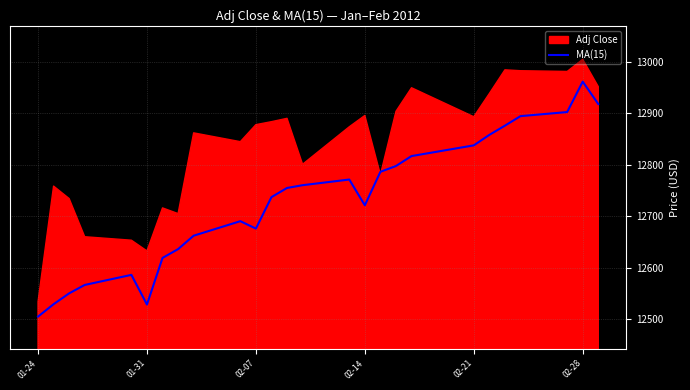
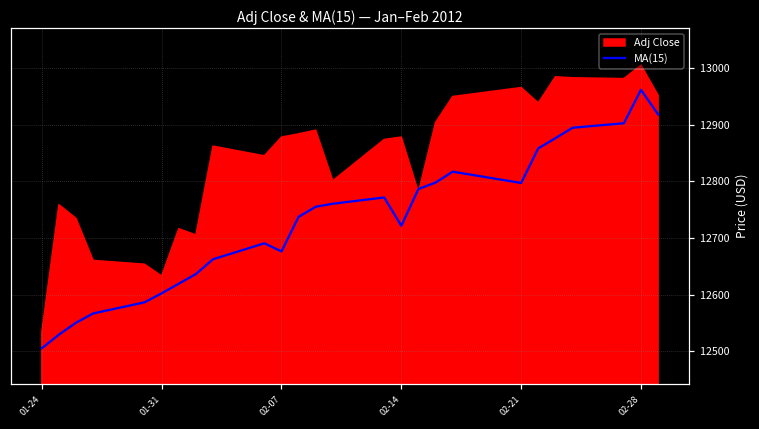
MA(15), 01-31: 12530 -> 12600
Adj Close, 02-14: 12900 -> 12880
MA(15), 02-21: 12840 -> 12800
Adj Close, 02-21: 12890 -> 12970
